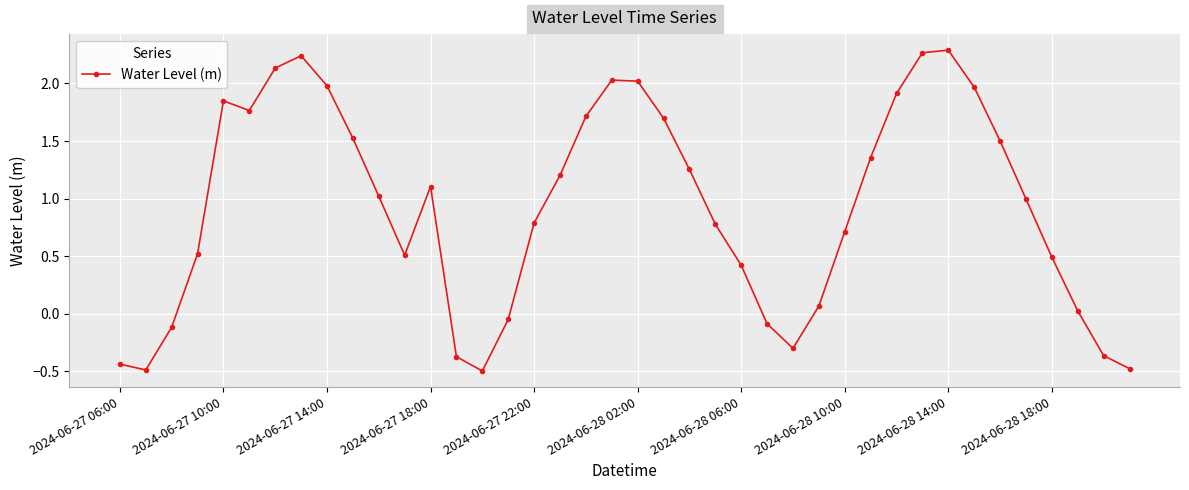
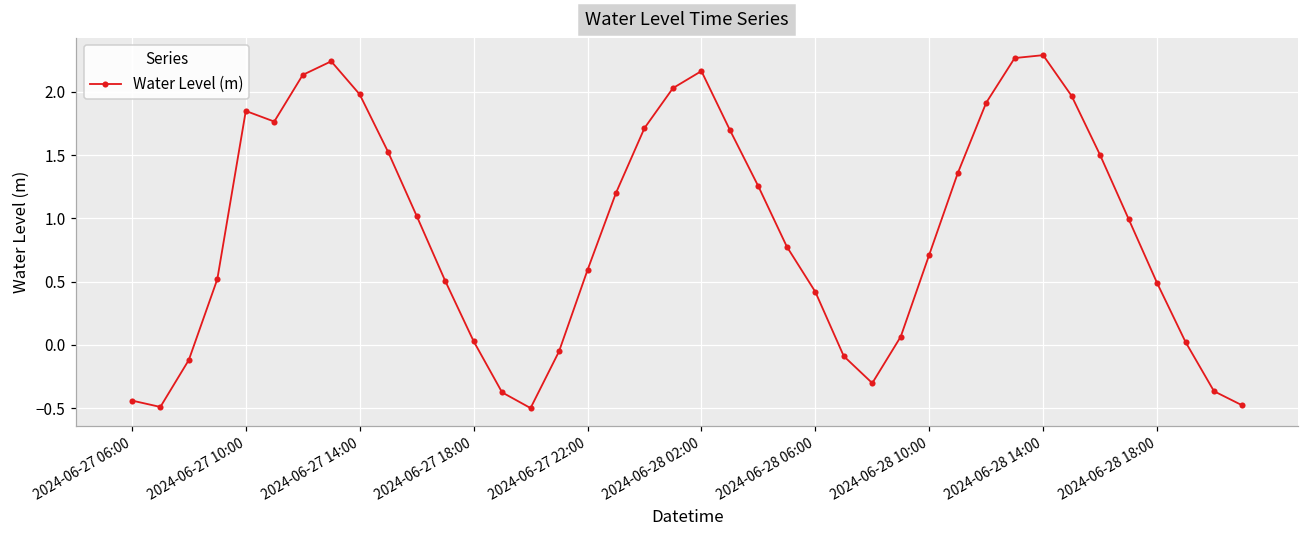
2024-06-27 18:00: 1.10 -> 0.03
2024-06-27 22:00: 0.79 -> 0.59
2024-06-28 02:00: 2.02 -> 2.16
